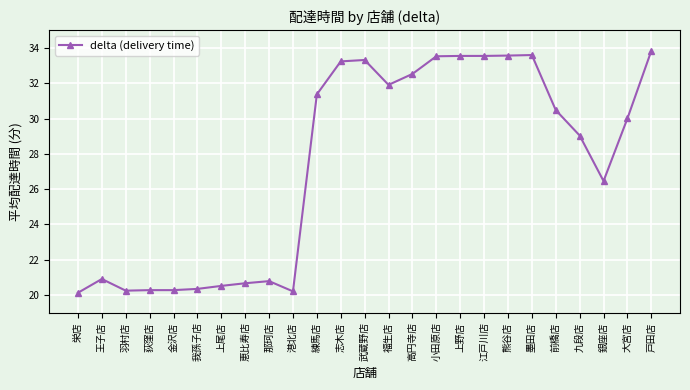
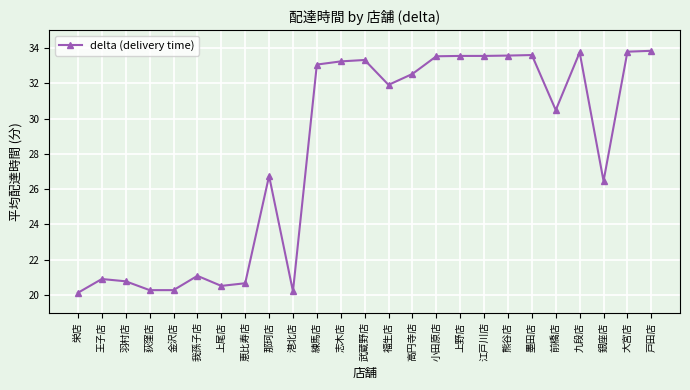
羽村店: 20.3 -> 20.8
我孫子店: 20.4 -> 21.1
那珂店: 20.8 -> 26.8
練馬店: 31.4 -> 33.1
九段店: 29.0 -> 33.8
大宮店: 30.0 -> 33.8
